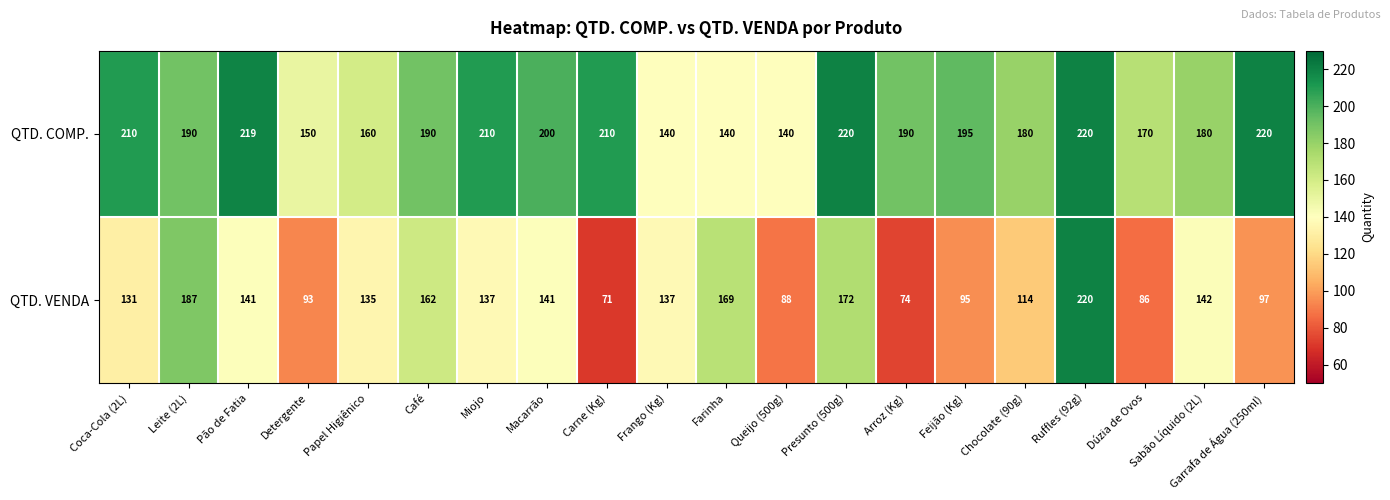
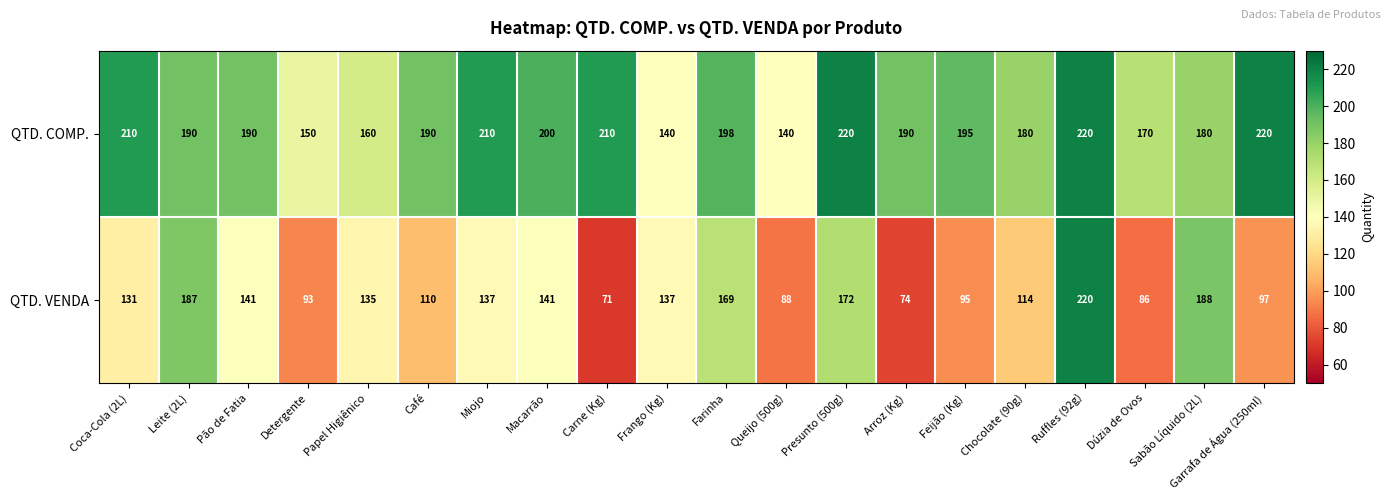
QTD. COMP., Pão de Fatia: 219 -> 190
QTD. COMP., Farinha: 140 -> 198
QTD. VENDA, Café: 162 -> 110
QTD. VENDA, Sabão Líquido (2L): 142 -> 188
